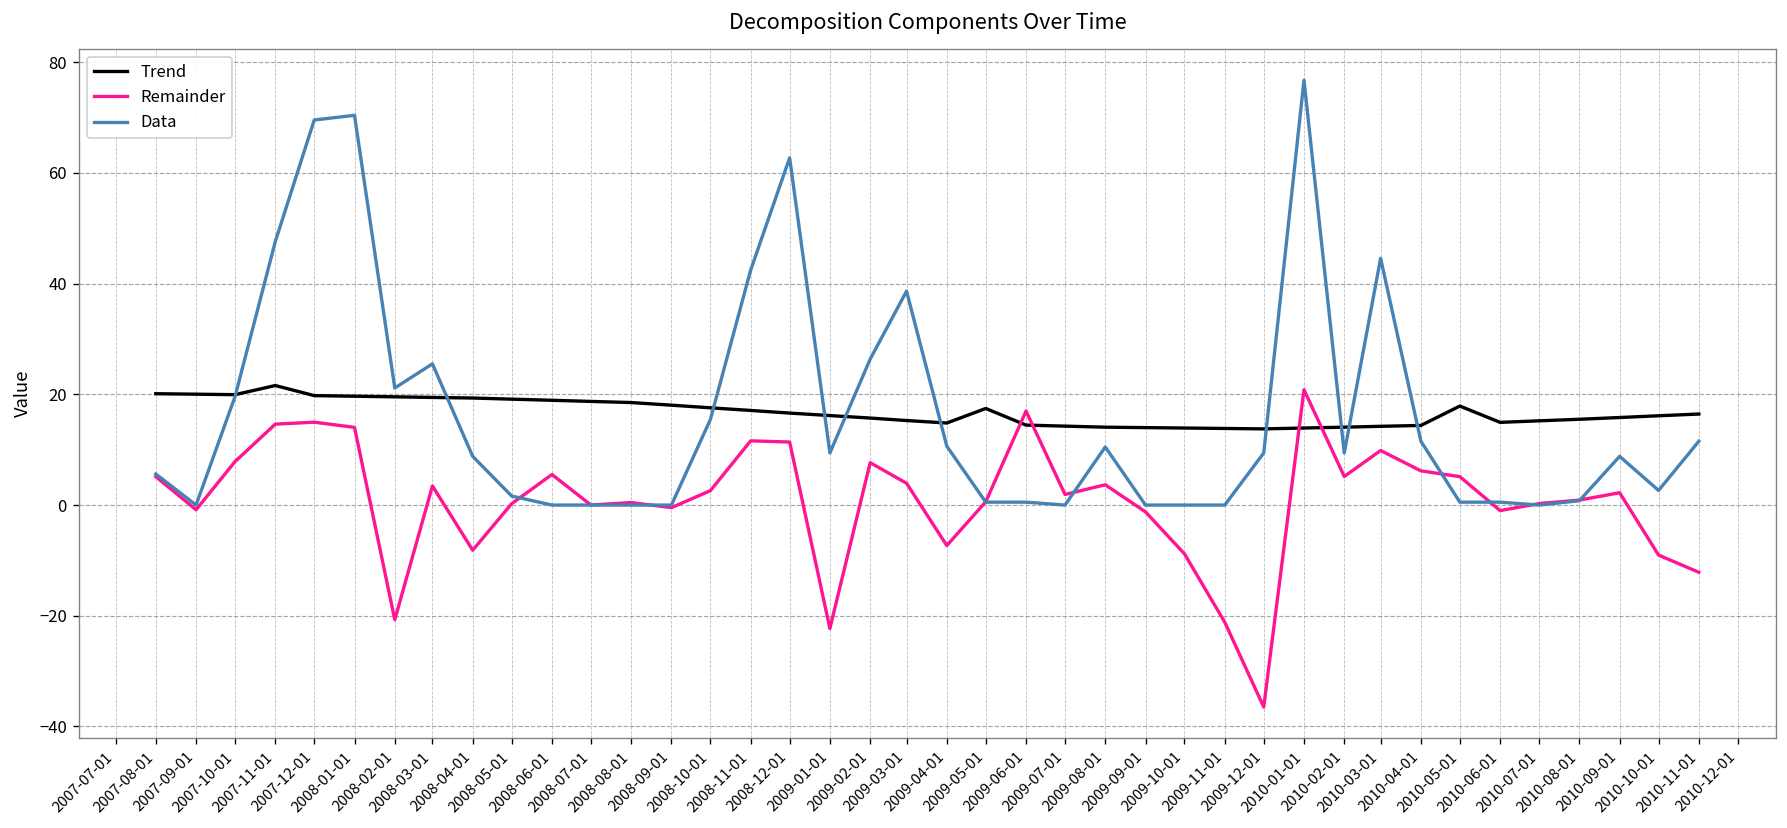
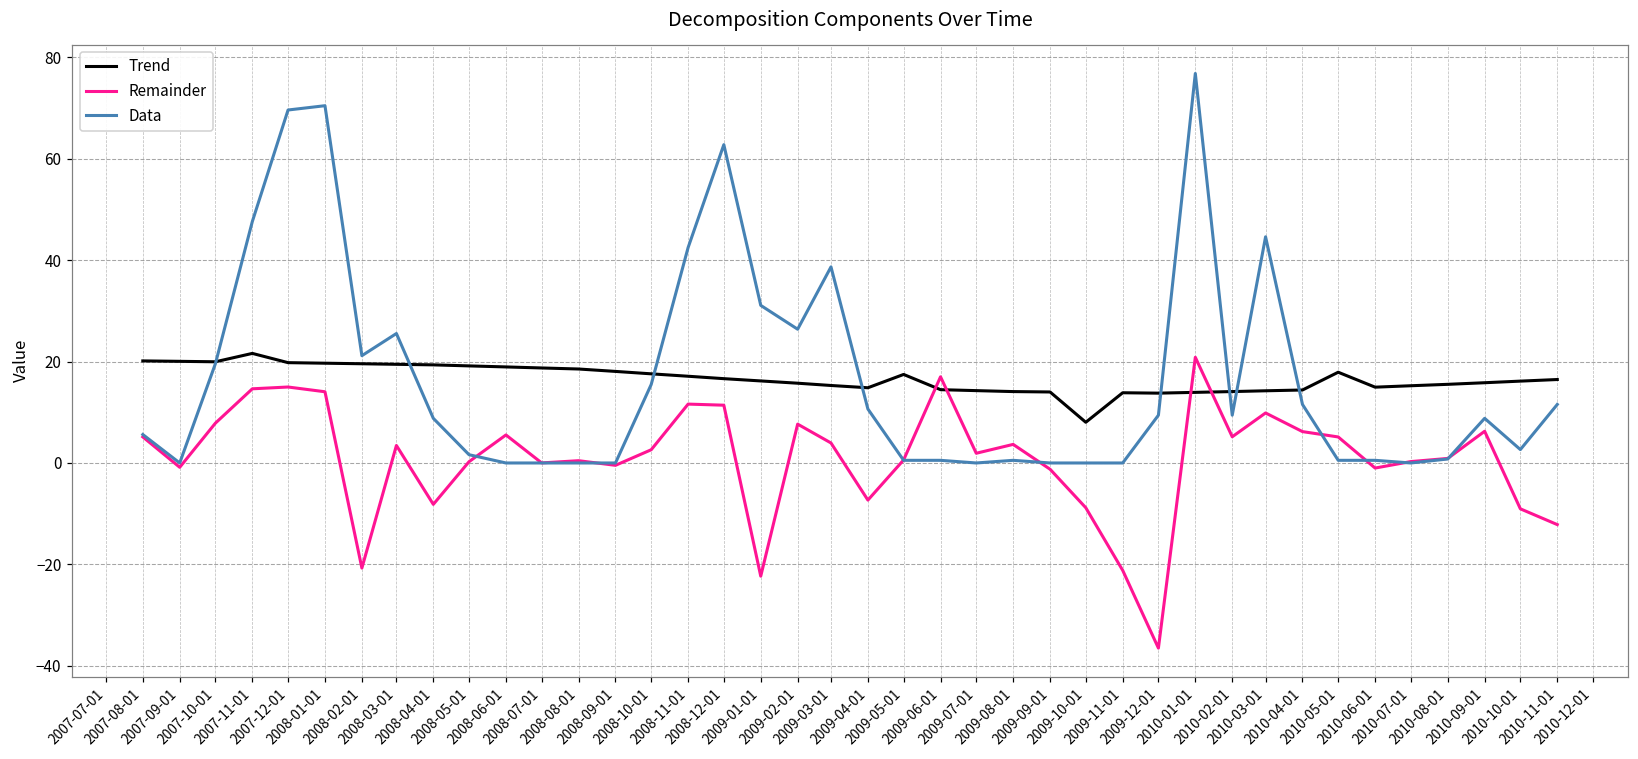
Data, 2009-01-01: 9 -> 31
Data, 2009-08-01: 10 -> 1
Trend, 2009-10-01: 14 -> 8
Remainder, 2010-09-01: 2 -> 6
